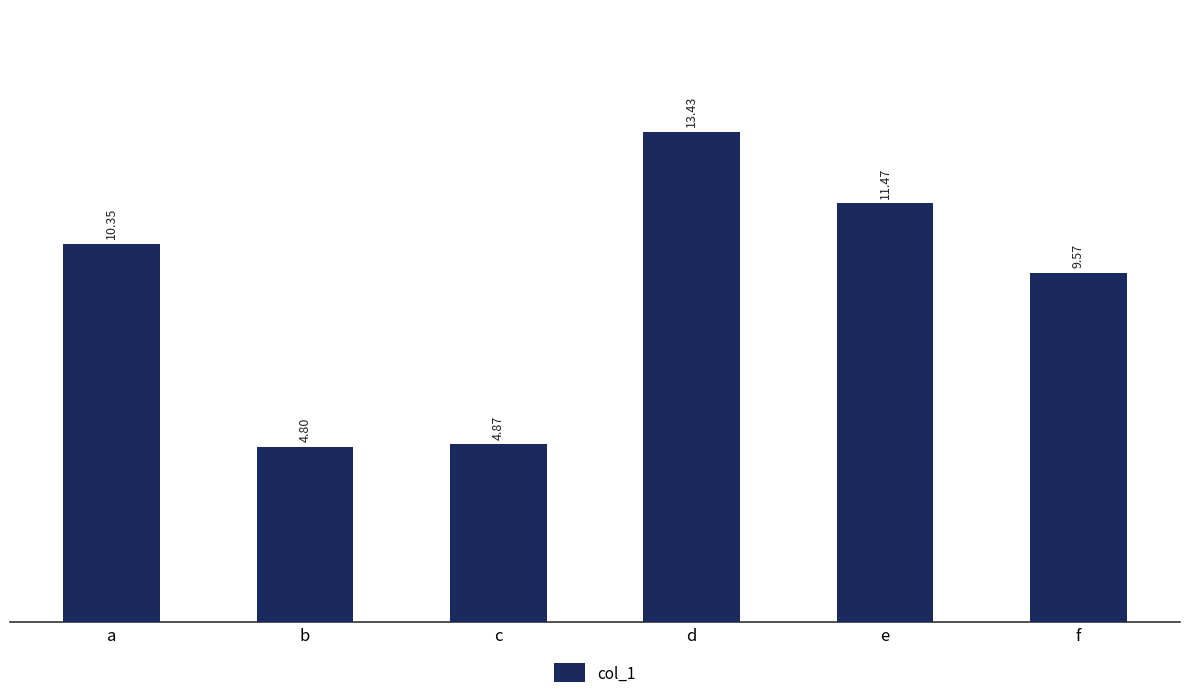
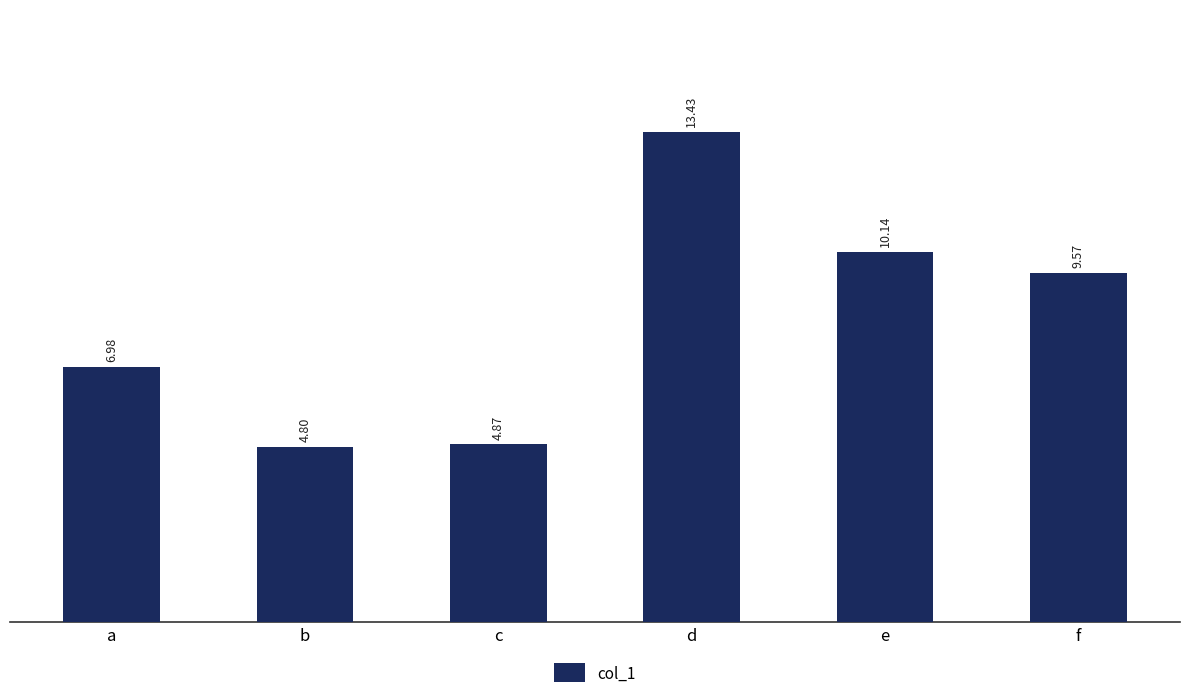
a: 10.35 -> 6.98
e: 11.47 -> 10.14
